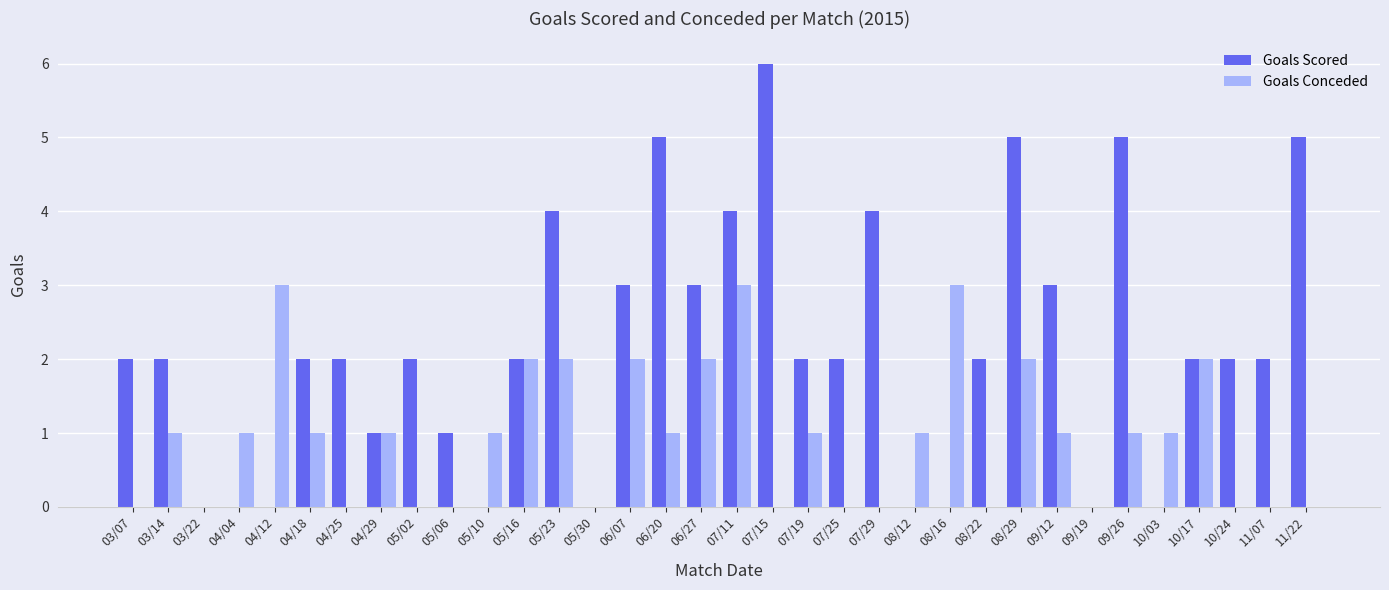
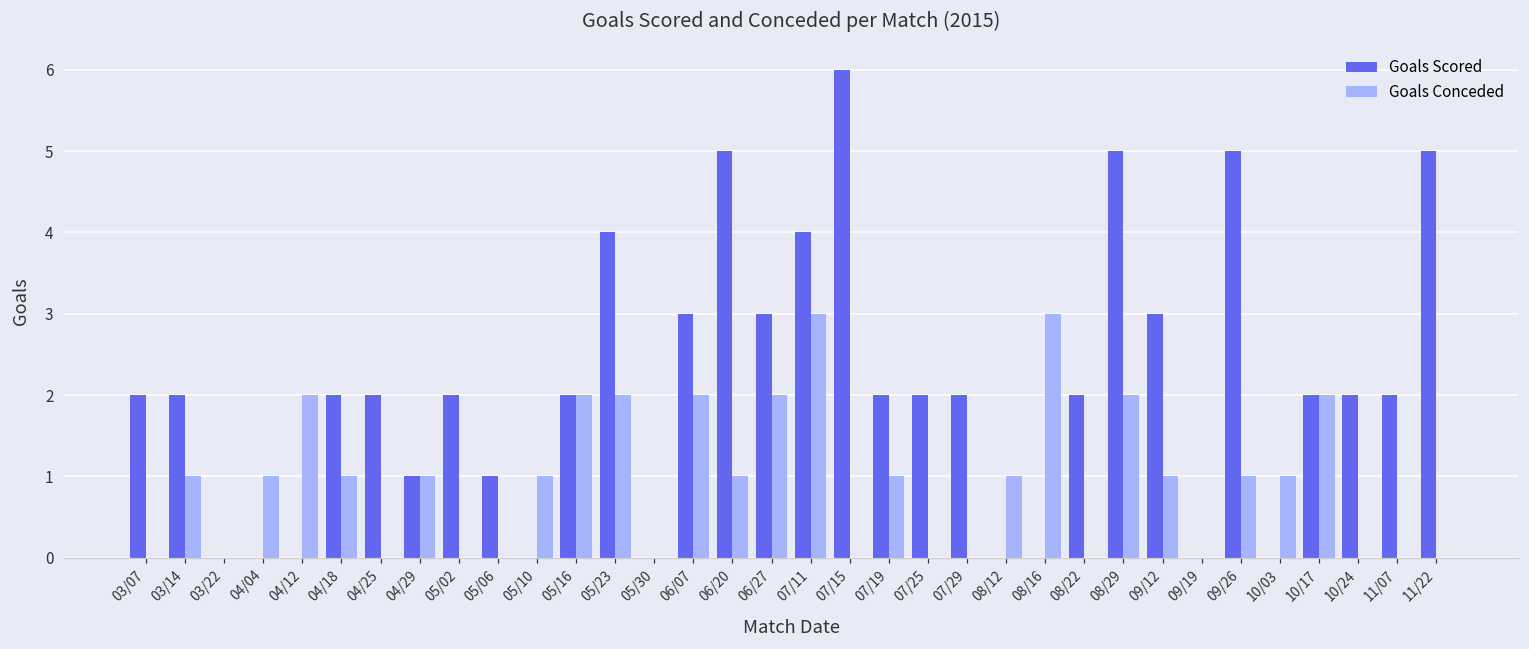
Goals Conceded, 04/12: 3 -> 2
Goals Scored, 07/29: 4 -> 2
